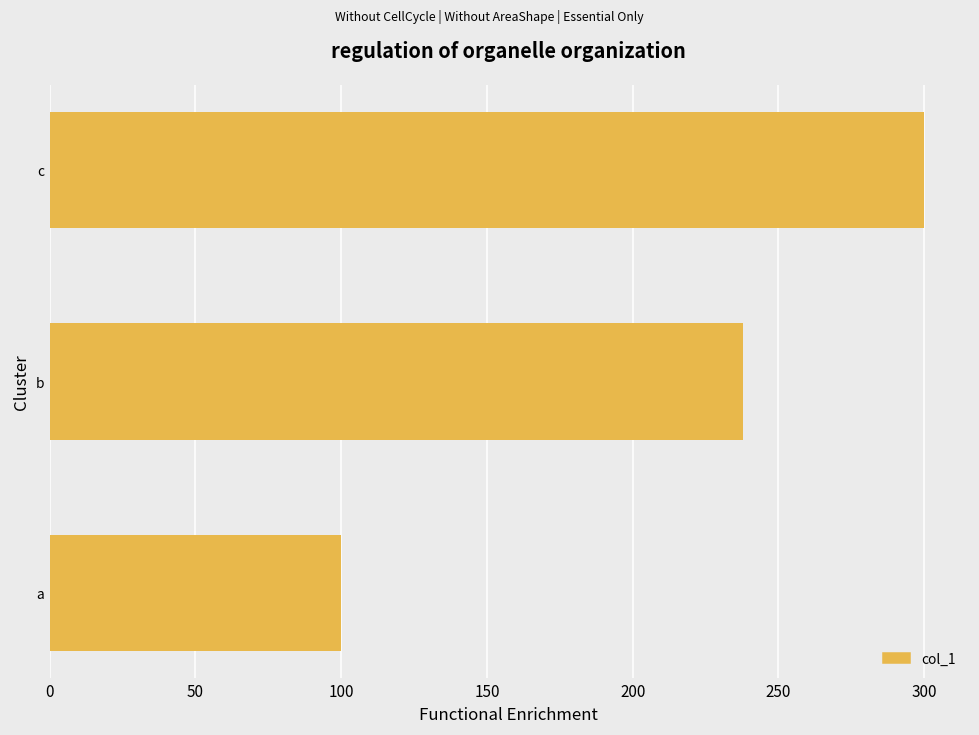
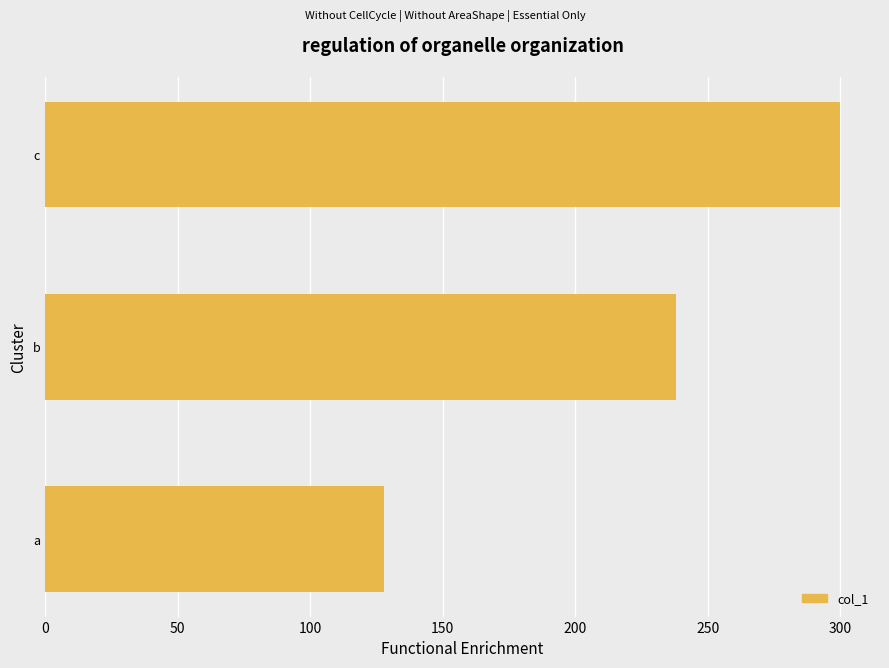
a: 100 -> 128
